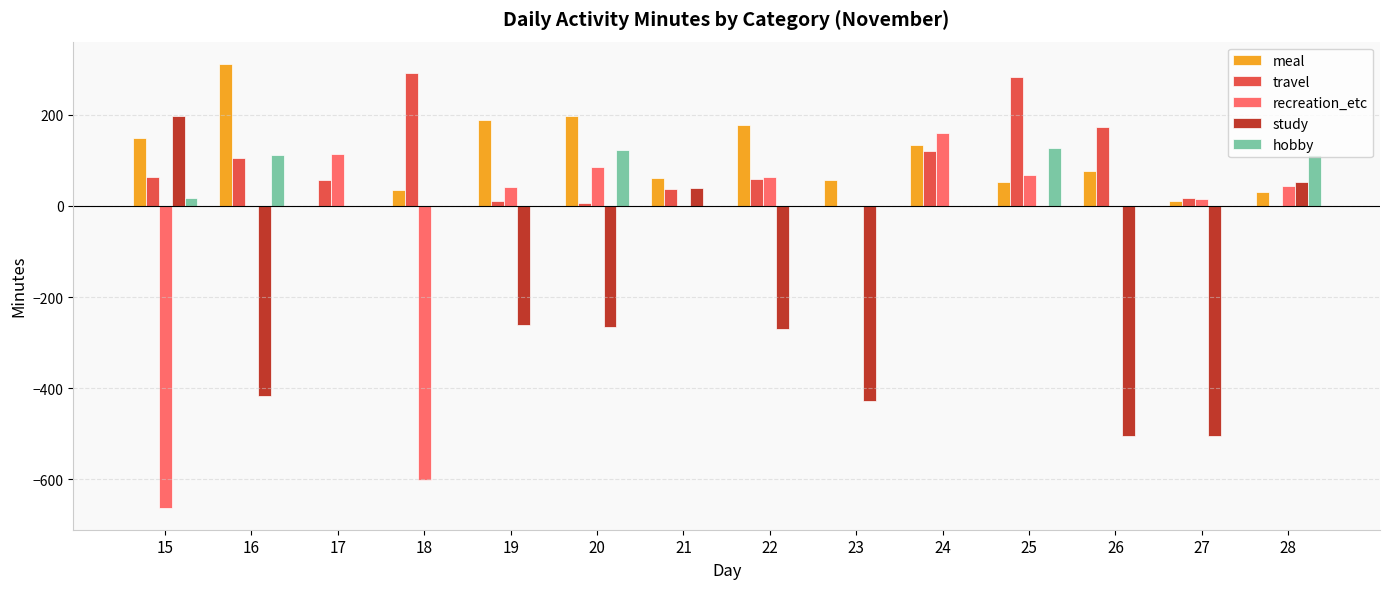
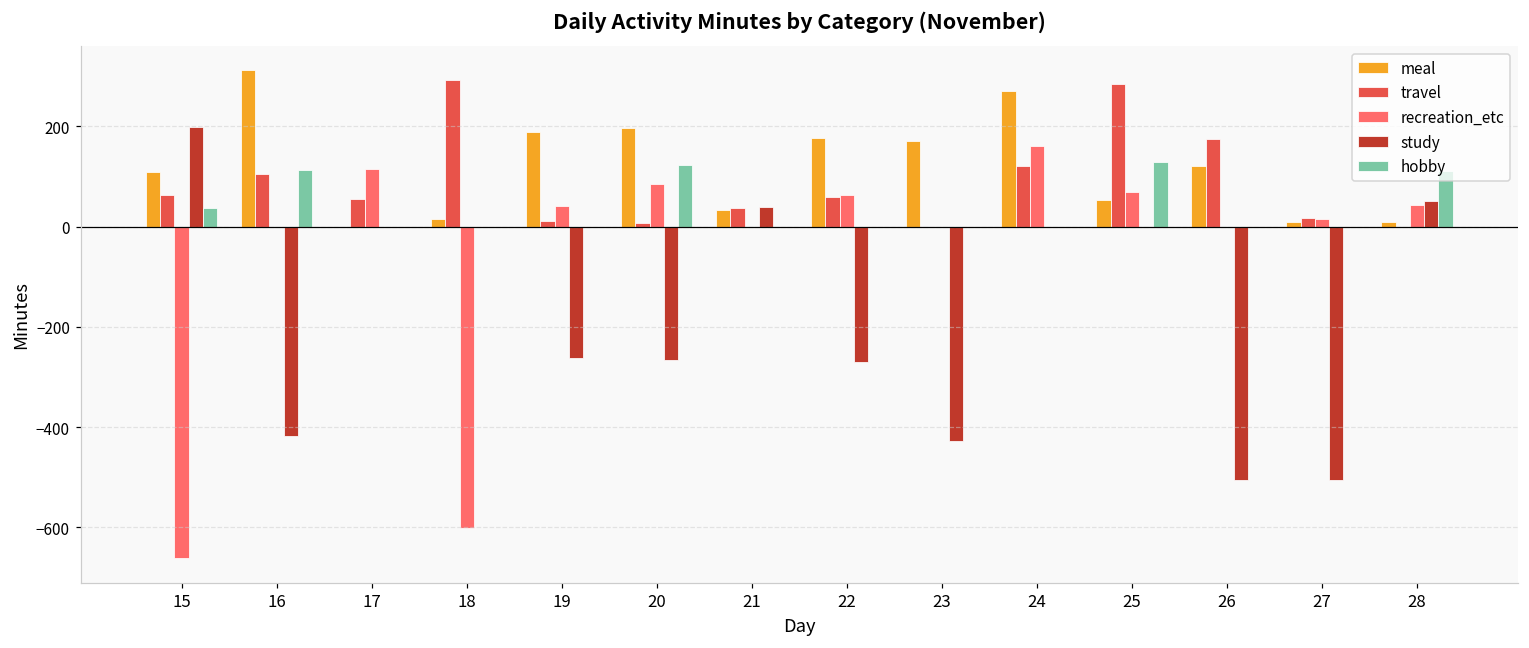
meal, 15: 150 -> 110
hobby, 15: 20 -> 40
meal, 18: 40 -> 20
meal, 21: 60 -> 30
meal, 23: 60 -> 170
meal, 24: 130 -> 270
meal, 26: 80 -> 120
meal, 28: 30 -> 10
